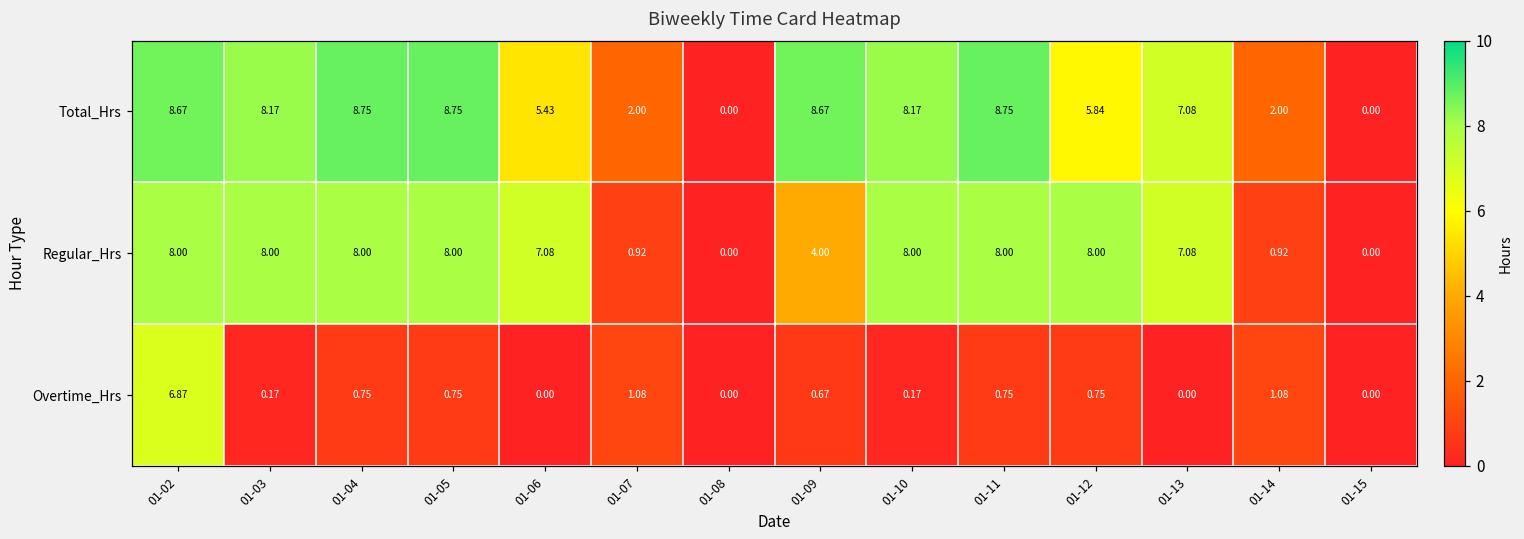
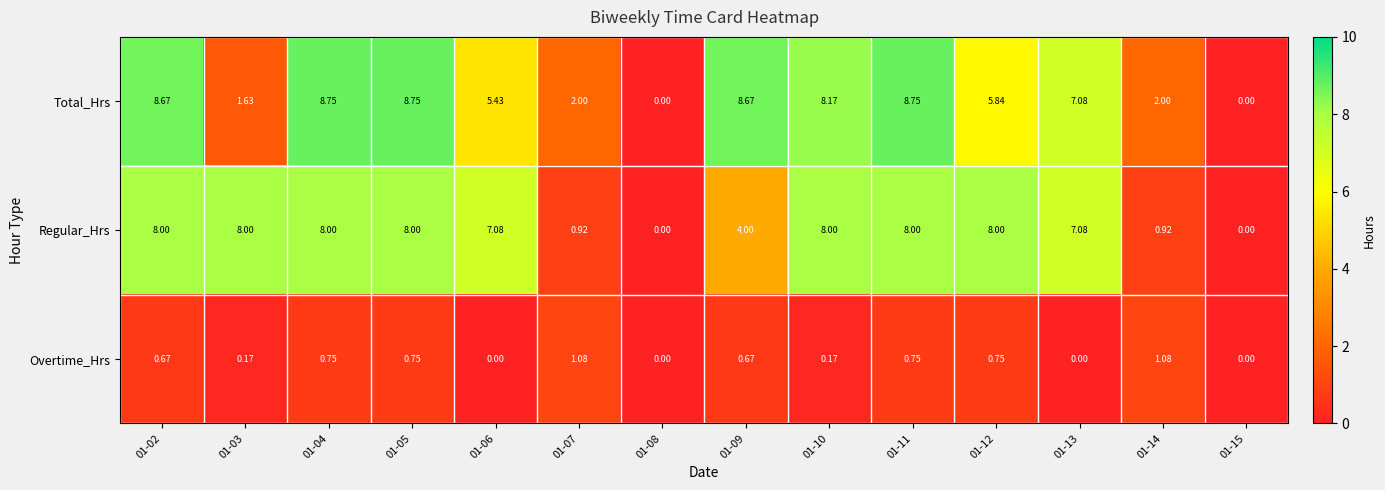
Total_Hrs, 01-03: 8.17 -> 1.63
Overtime_Hrs, 01-02: 6.87 -> 0.67
